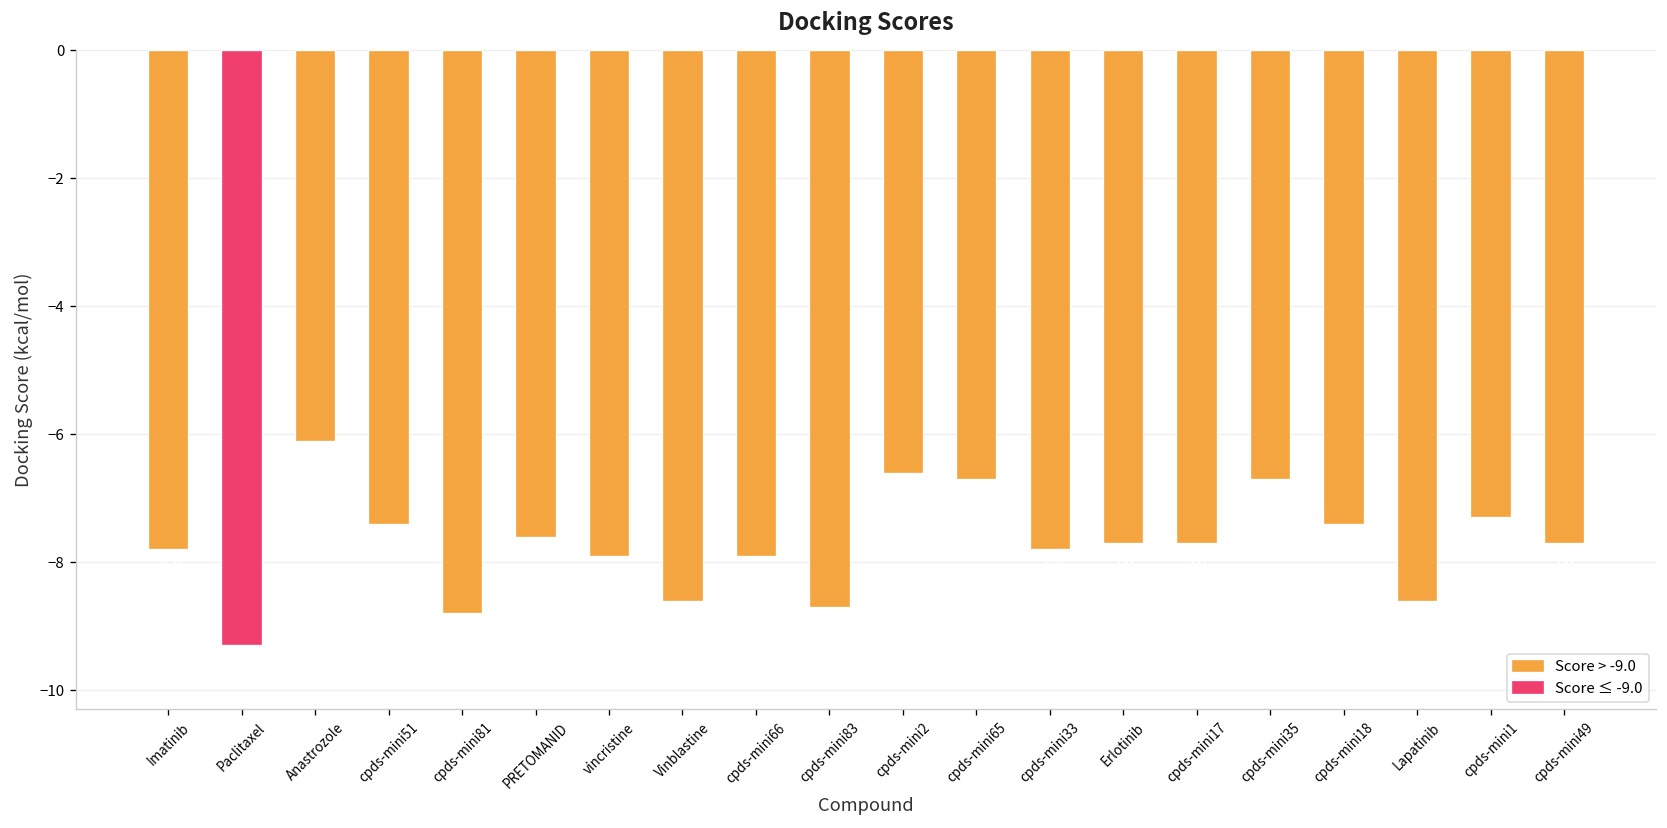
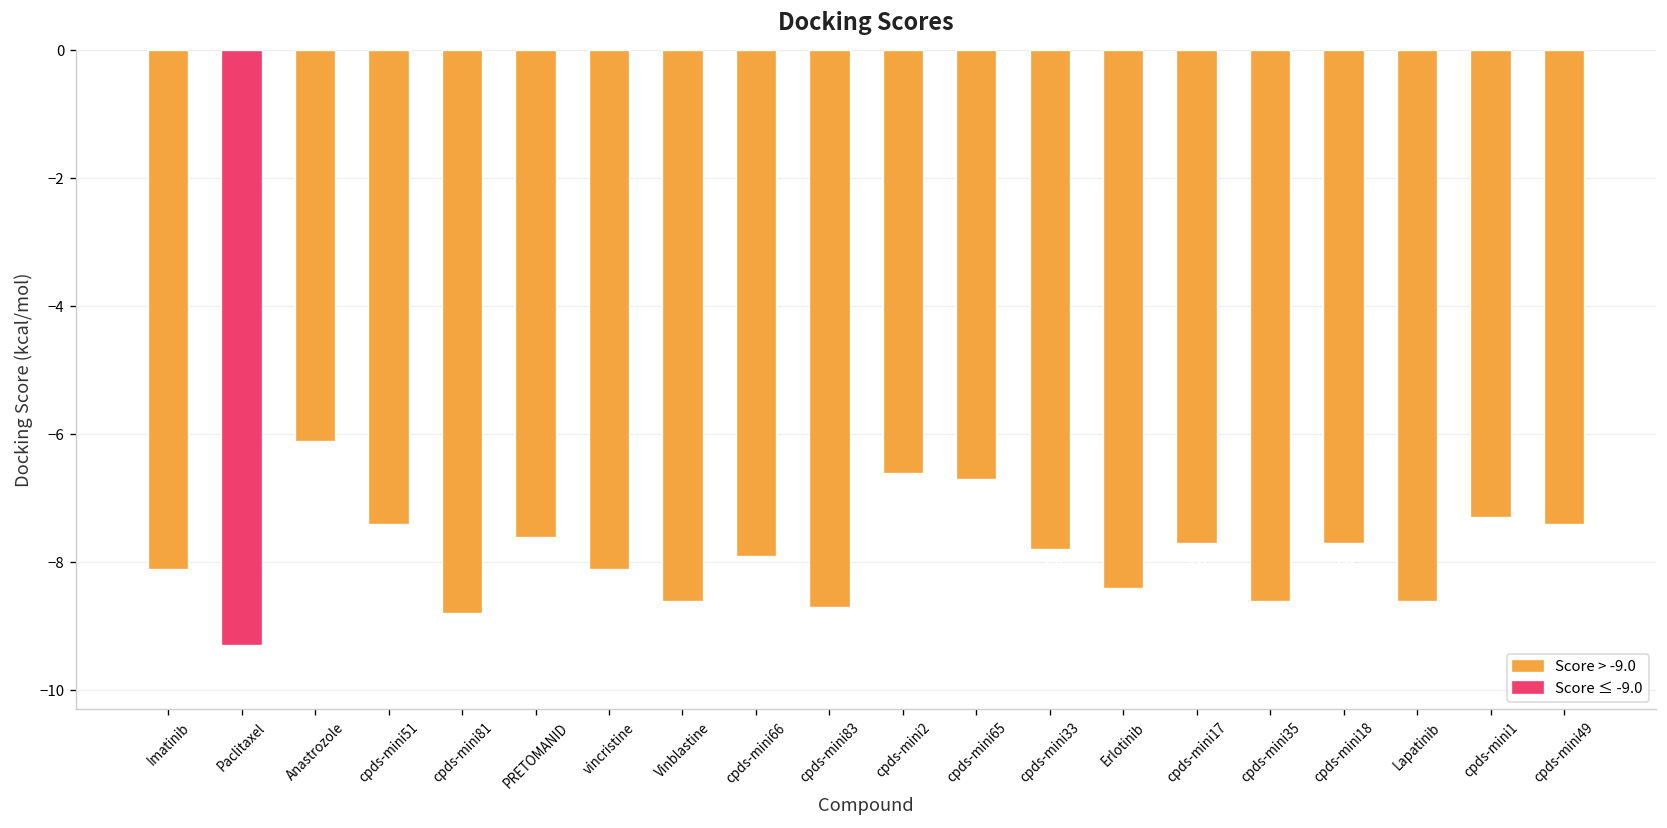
Imatinib: -7.8 -> -8.1
vincristine: -7.9 -> -8.1
Erlotinib: -7.7 -> -8.4
cpds-mini35: -6.7 -> -8.6
cpds-mini18: -7.4 -> -7.7
cpds-mini49: -7.7 -> -7.4
